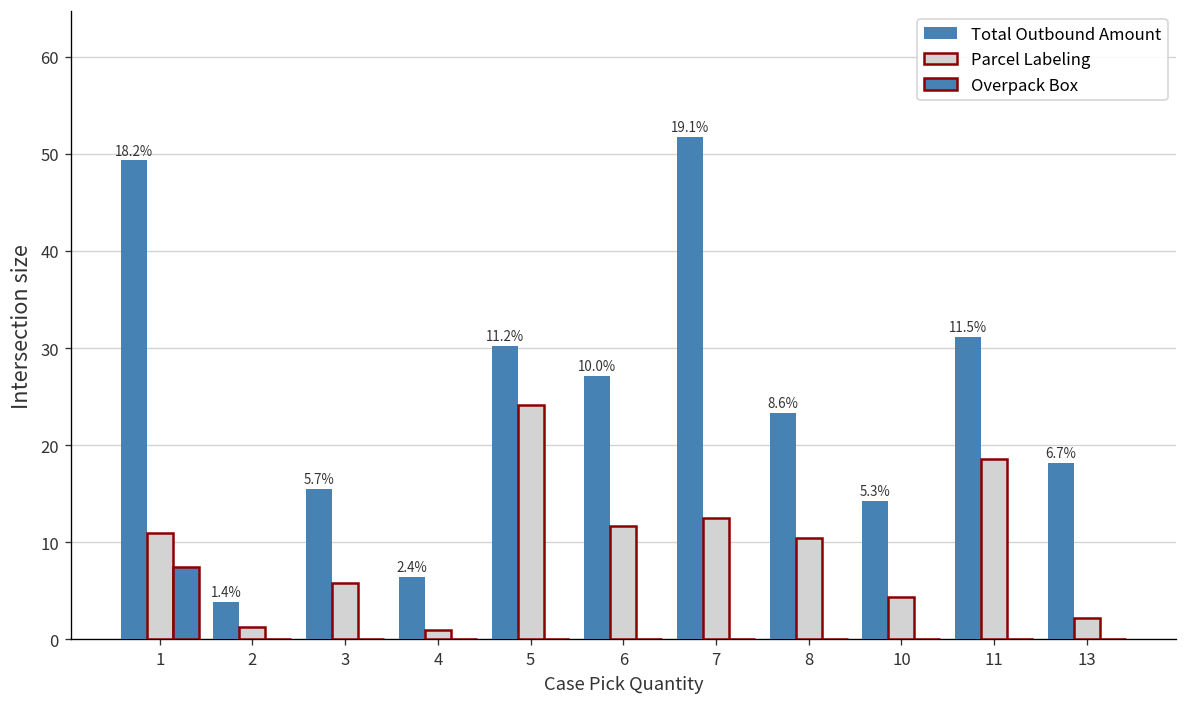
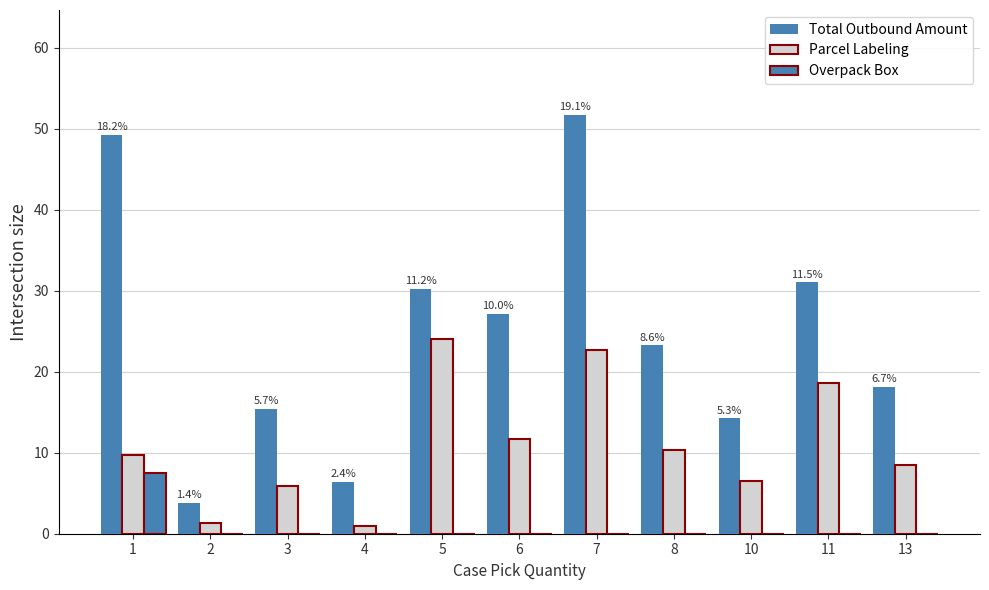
Parcel Labeling, 1: 11 -> 10
Parcel Labeling, 7: 13 -> 23
Parcel Labeling, 10: 4 -> 7
Parcel Labeling, 13: 2 -> 8
